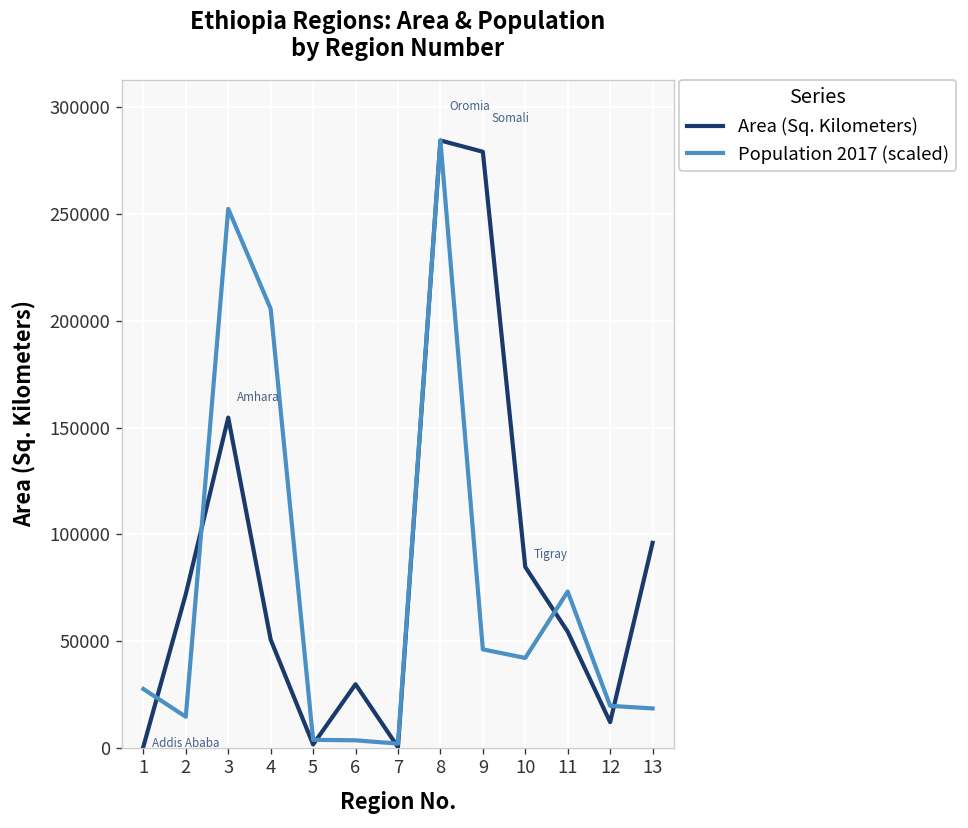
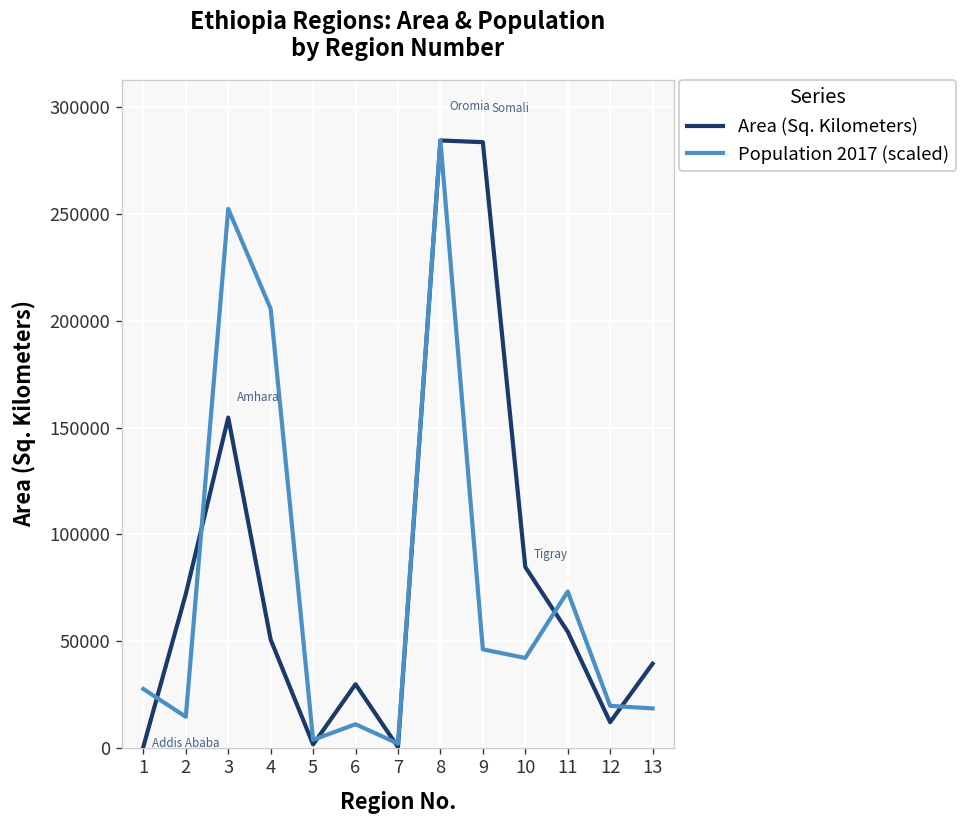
Population 2017 (scaled), 6: 3000 -> 11000
Area (Sq. Kilometers), 9: 279000 -> 284000
Area (Sq. Kilometers), 13: 96000 -> 39000
